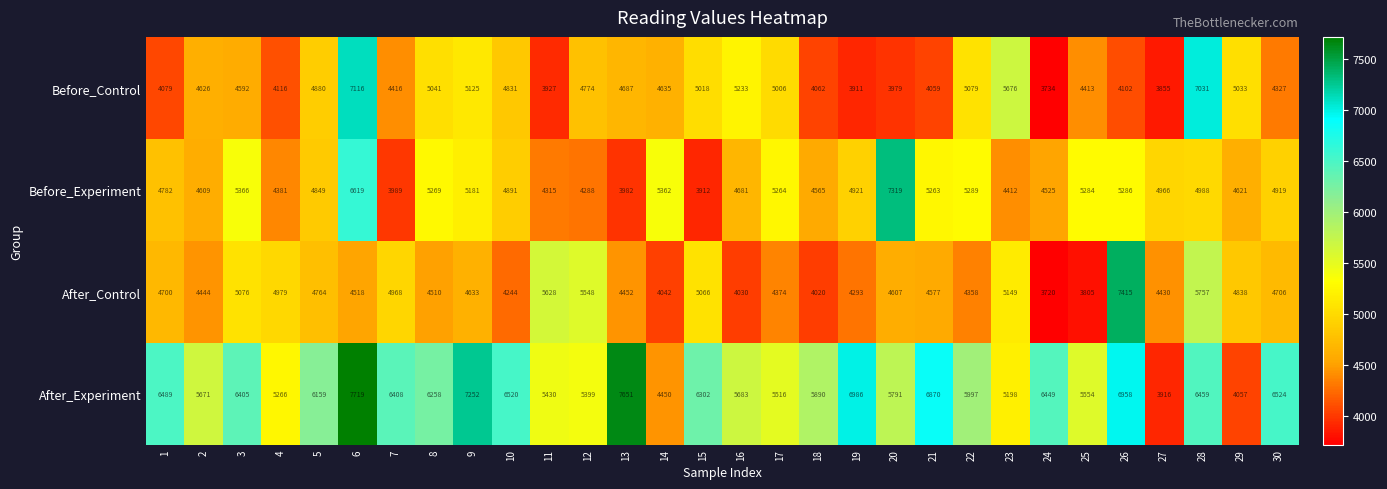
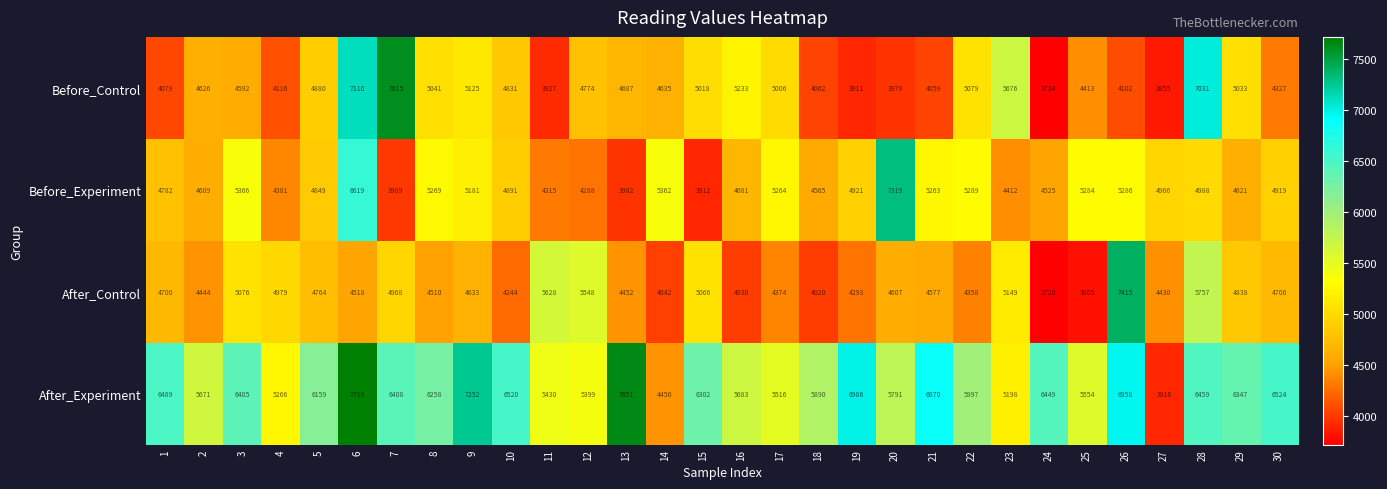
Before_Control, 7: 4416 -> 7615
After_Experiment, 29: 4057 -> 6347
